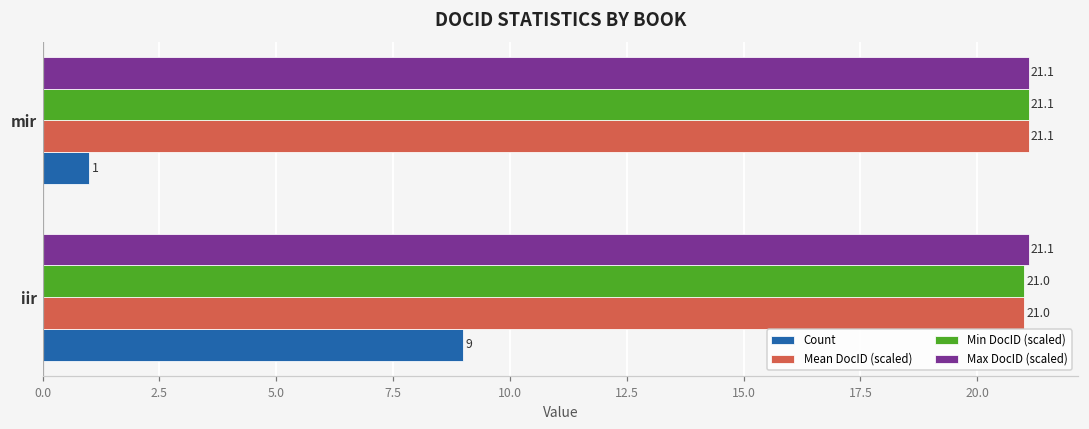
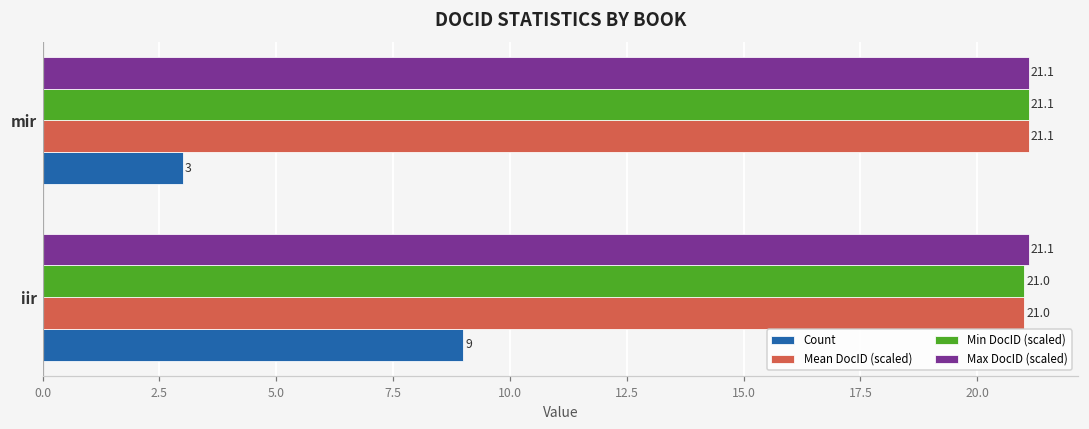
Count, mir: 1 -> 3
